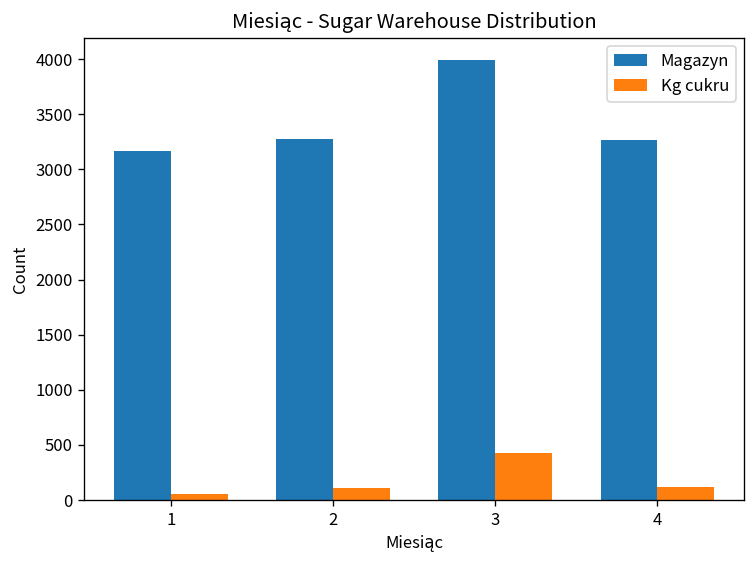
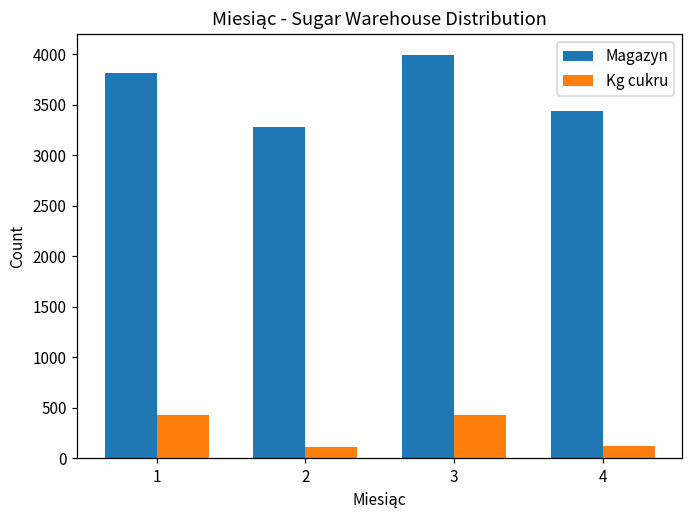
Magazyn, 1: 3200 -> 3800
Kg cukru, 1: 100 -> 400
Magazyn, 4: 3300 -> 3400
